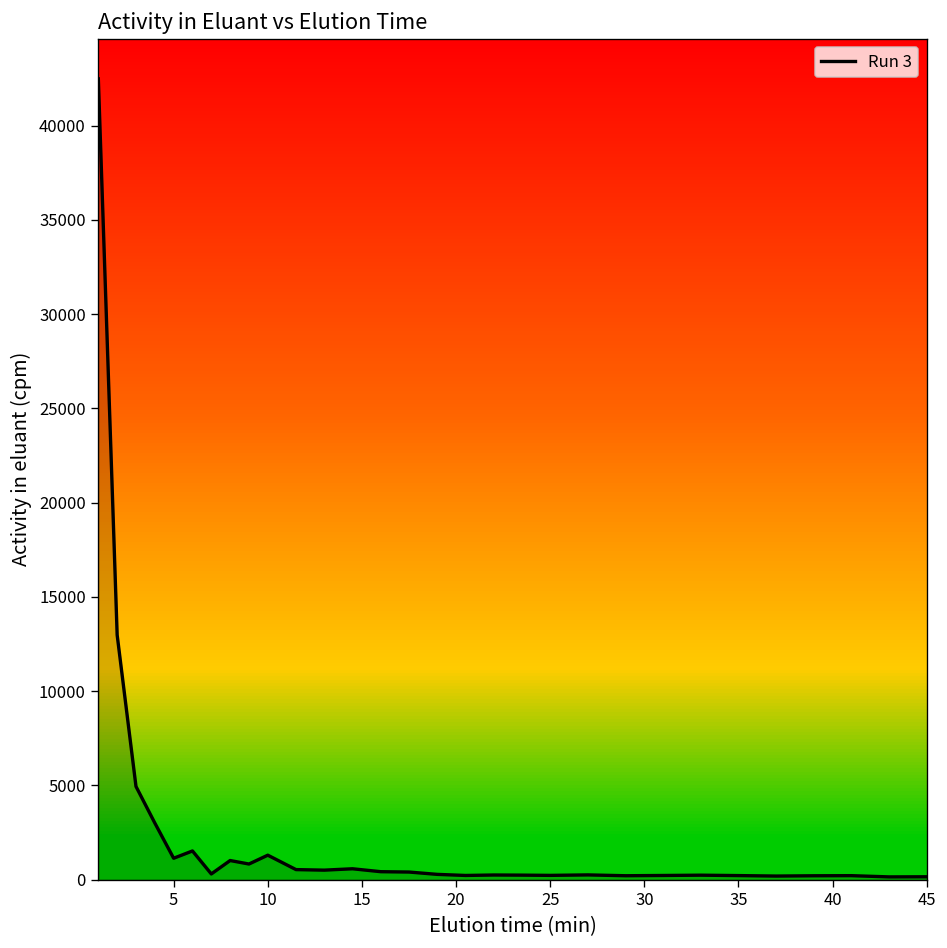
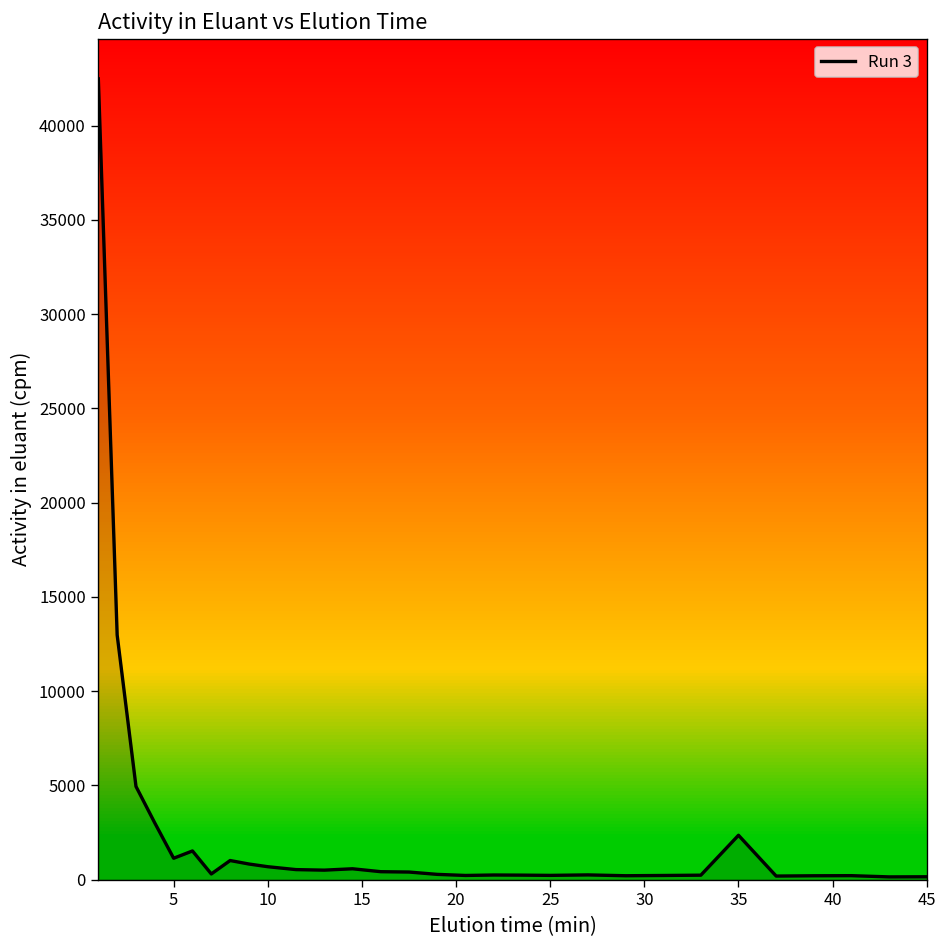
10: 1300 -> 700
35: 200 -> 2400
